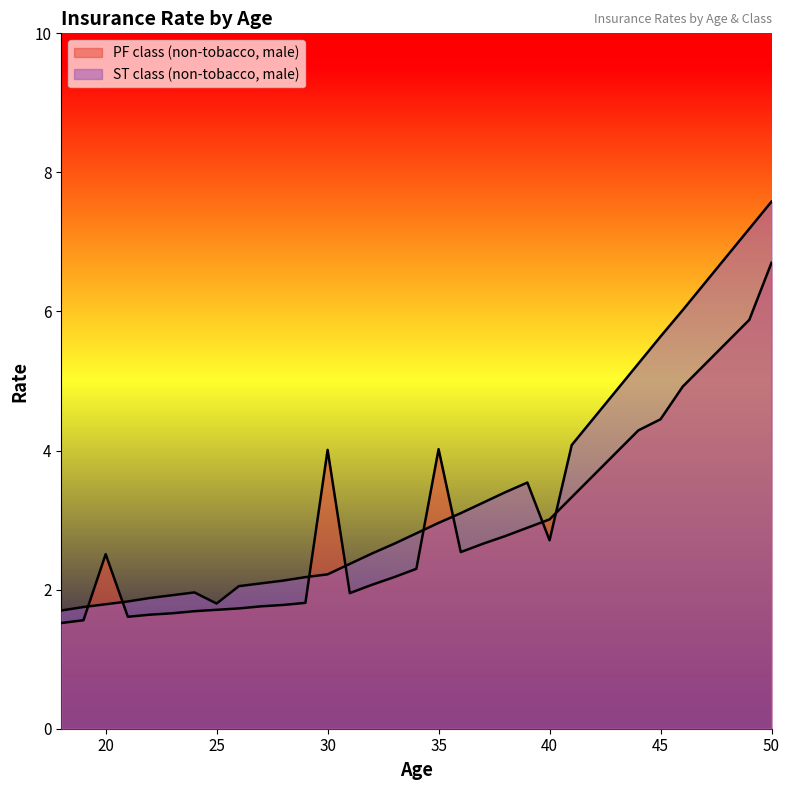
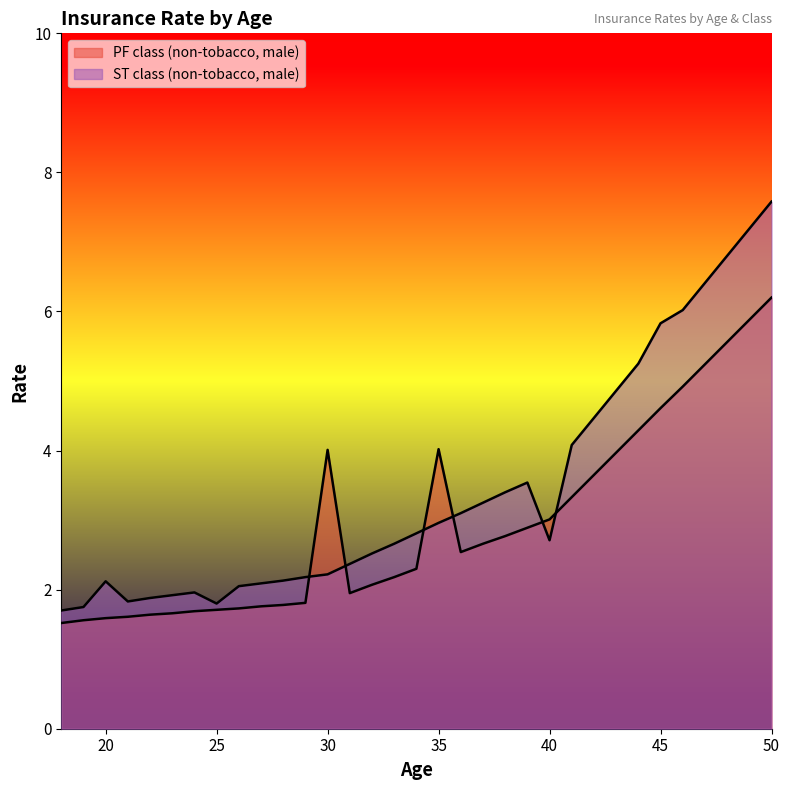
PF class (non-tobacco, male), 20: 2.5 -> 1.6
ST class (non-tobacco, male), 20: 1.8 -> 2.1
PF class (non-tobacco, male), 45: 4.5 -> 4.6
ST class (non-tobacco, male), 45: 5.6 -> 5.8
PF class (non-tobacco, male), 50: 6.7 -> 6.2
